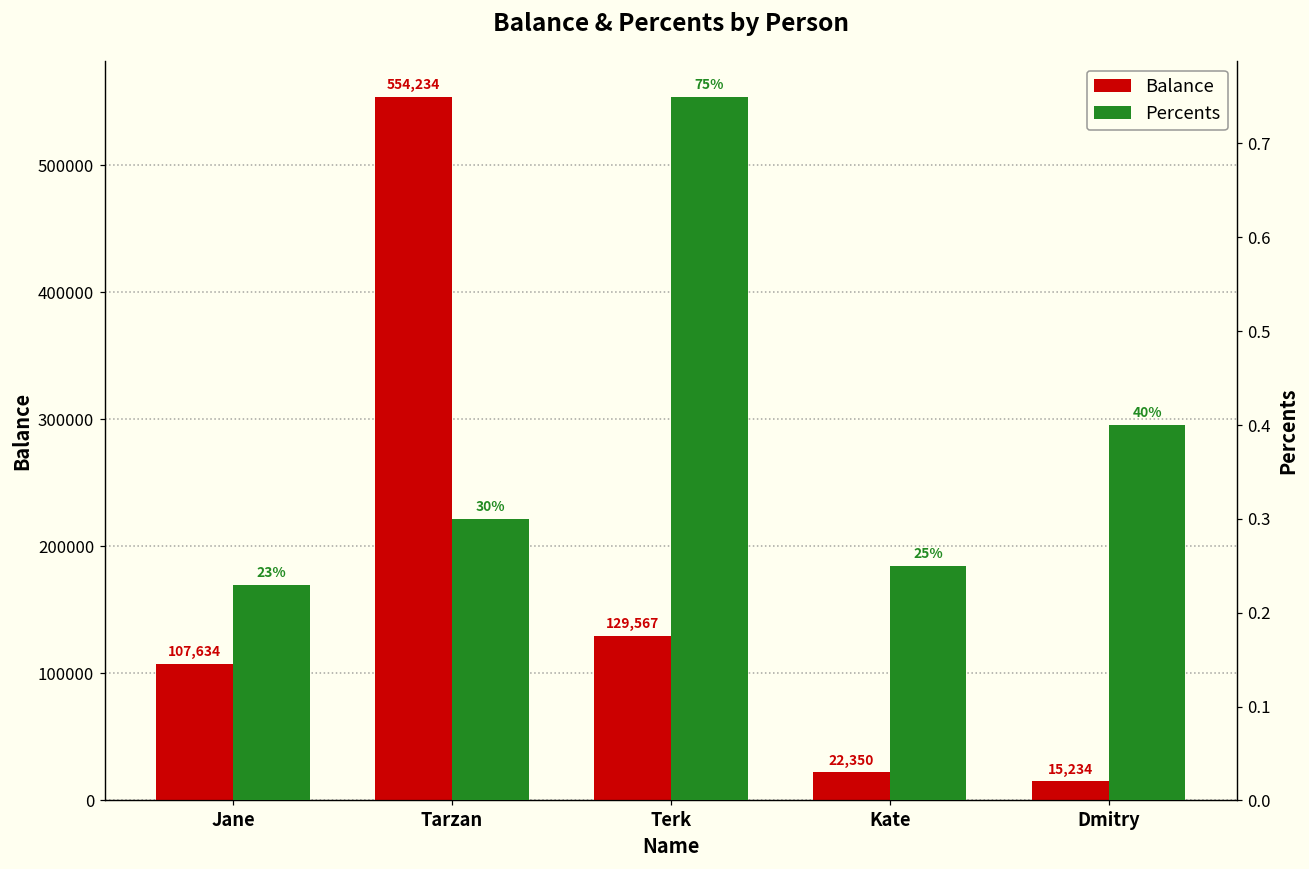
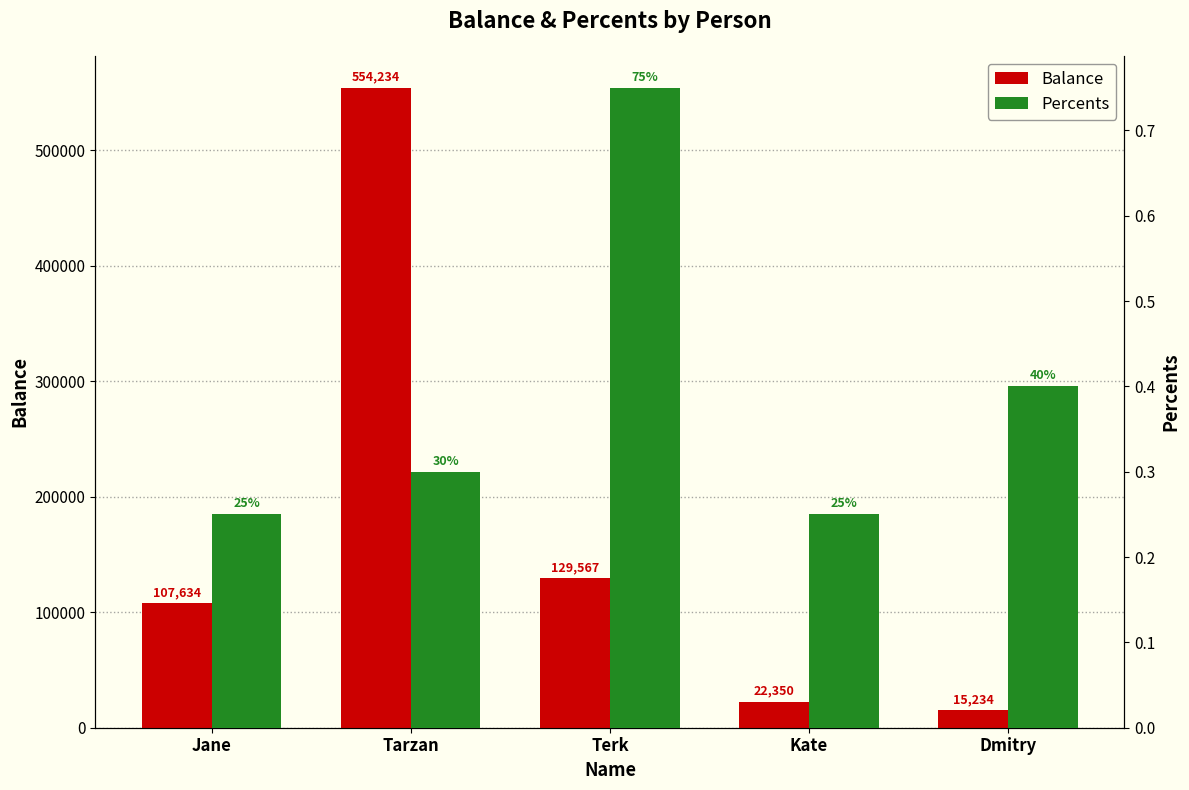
Percents, Jane: 23% -> 25%
